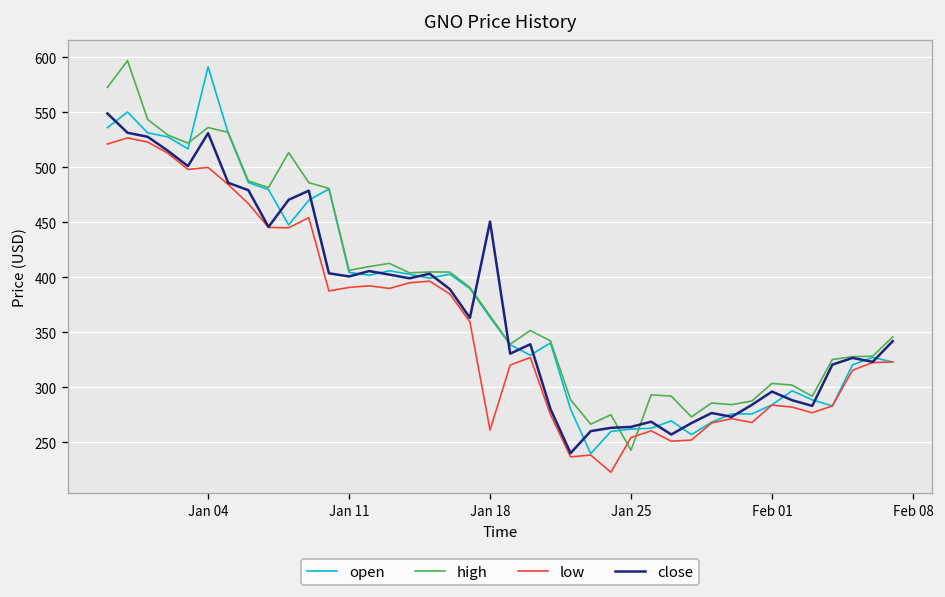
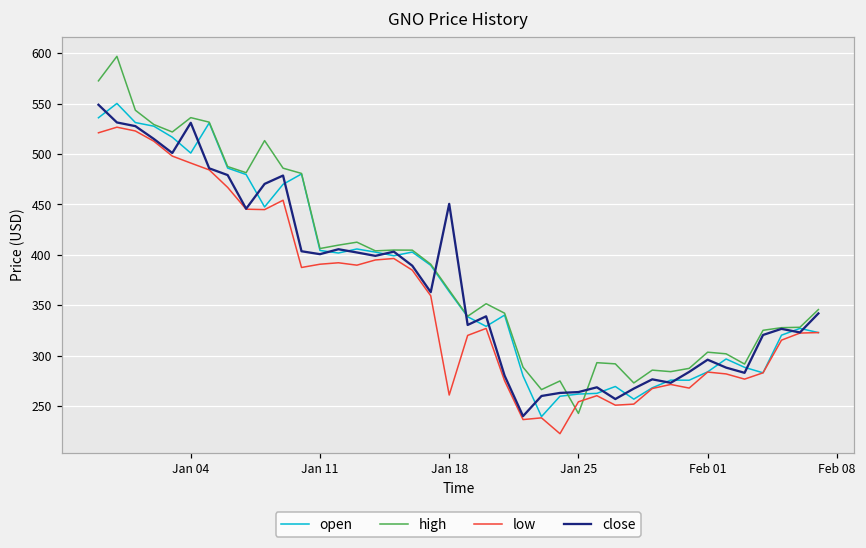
open, Jan 04: 590 -> 500
low, Jan 04: 500 -> 490
